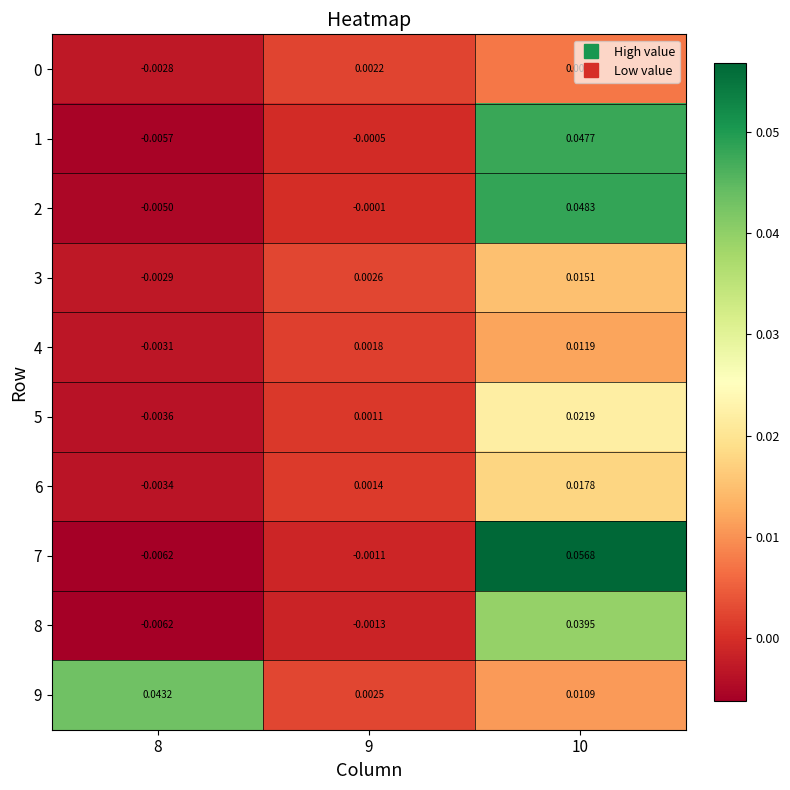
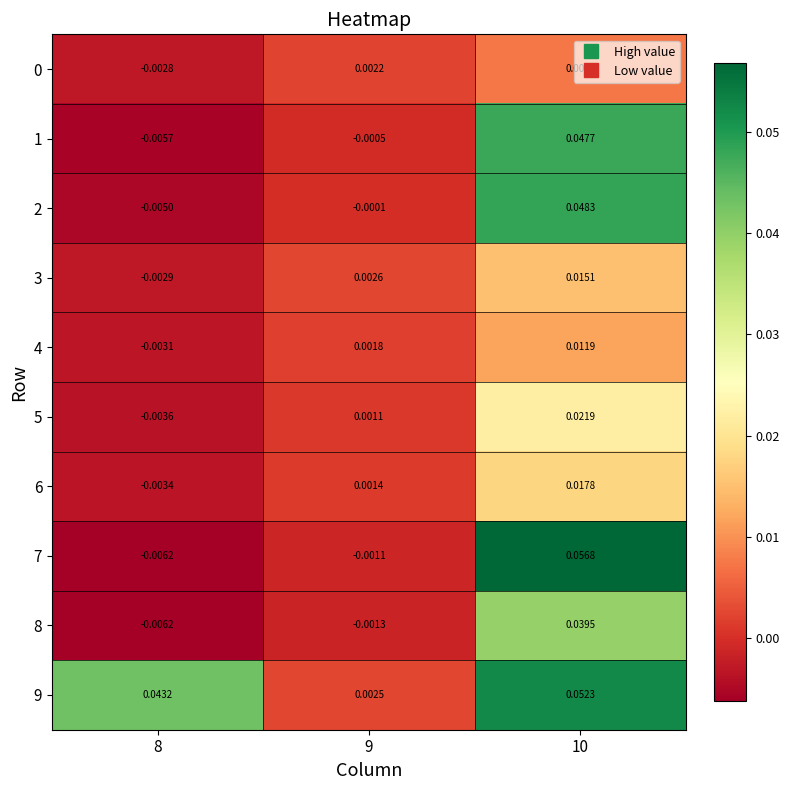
9, 10: 0.0109 -> 0.0523
